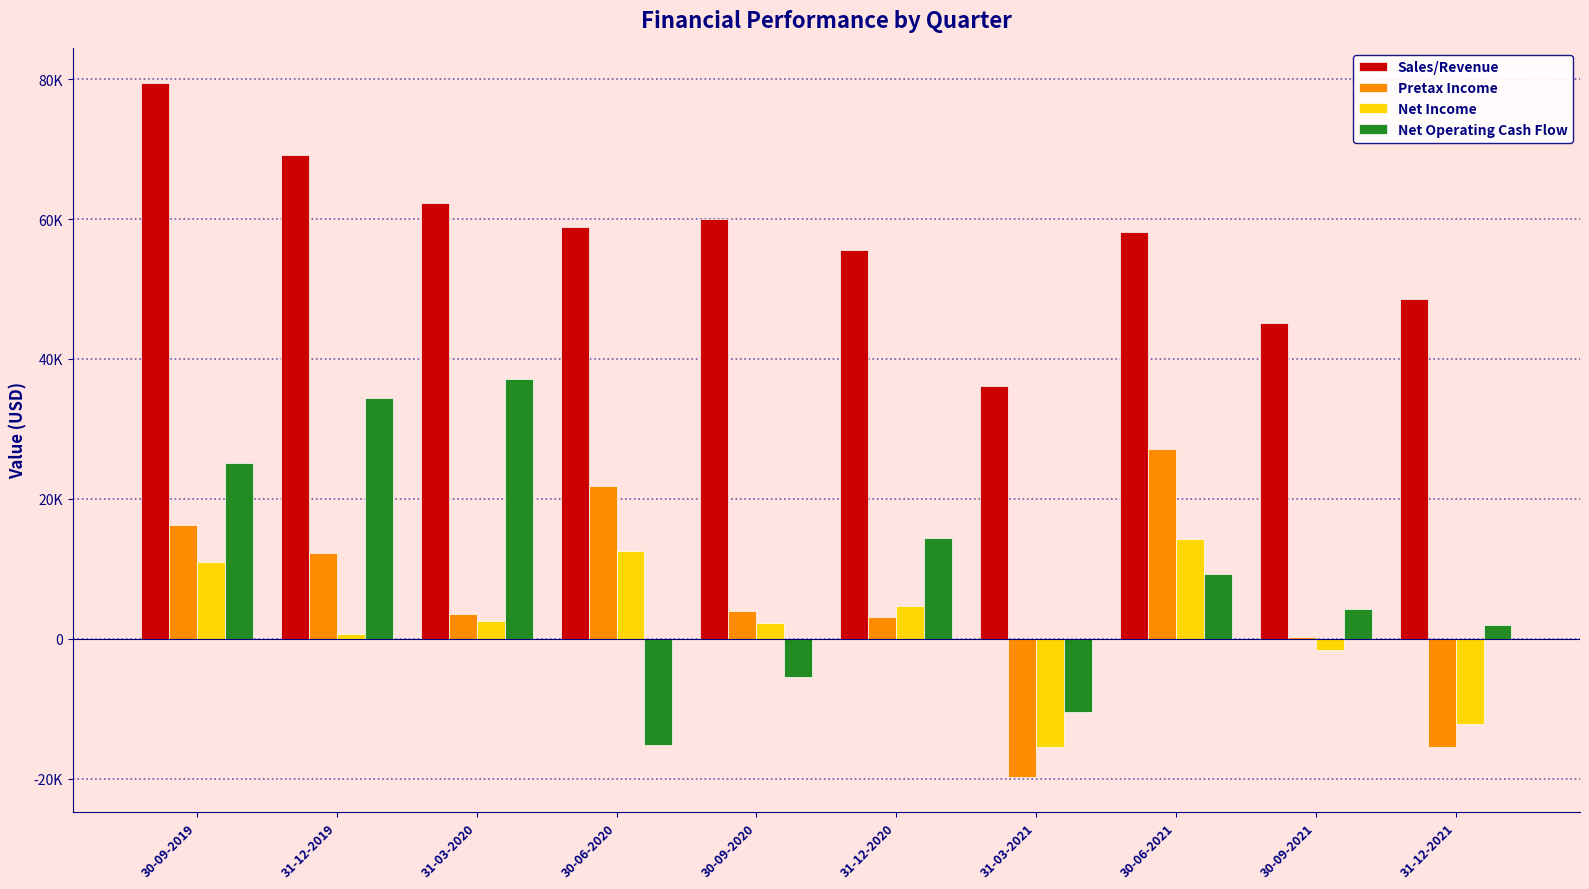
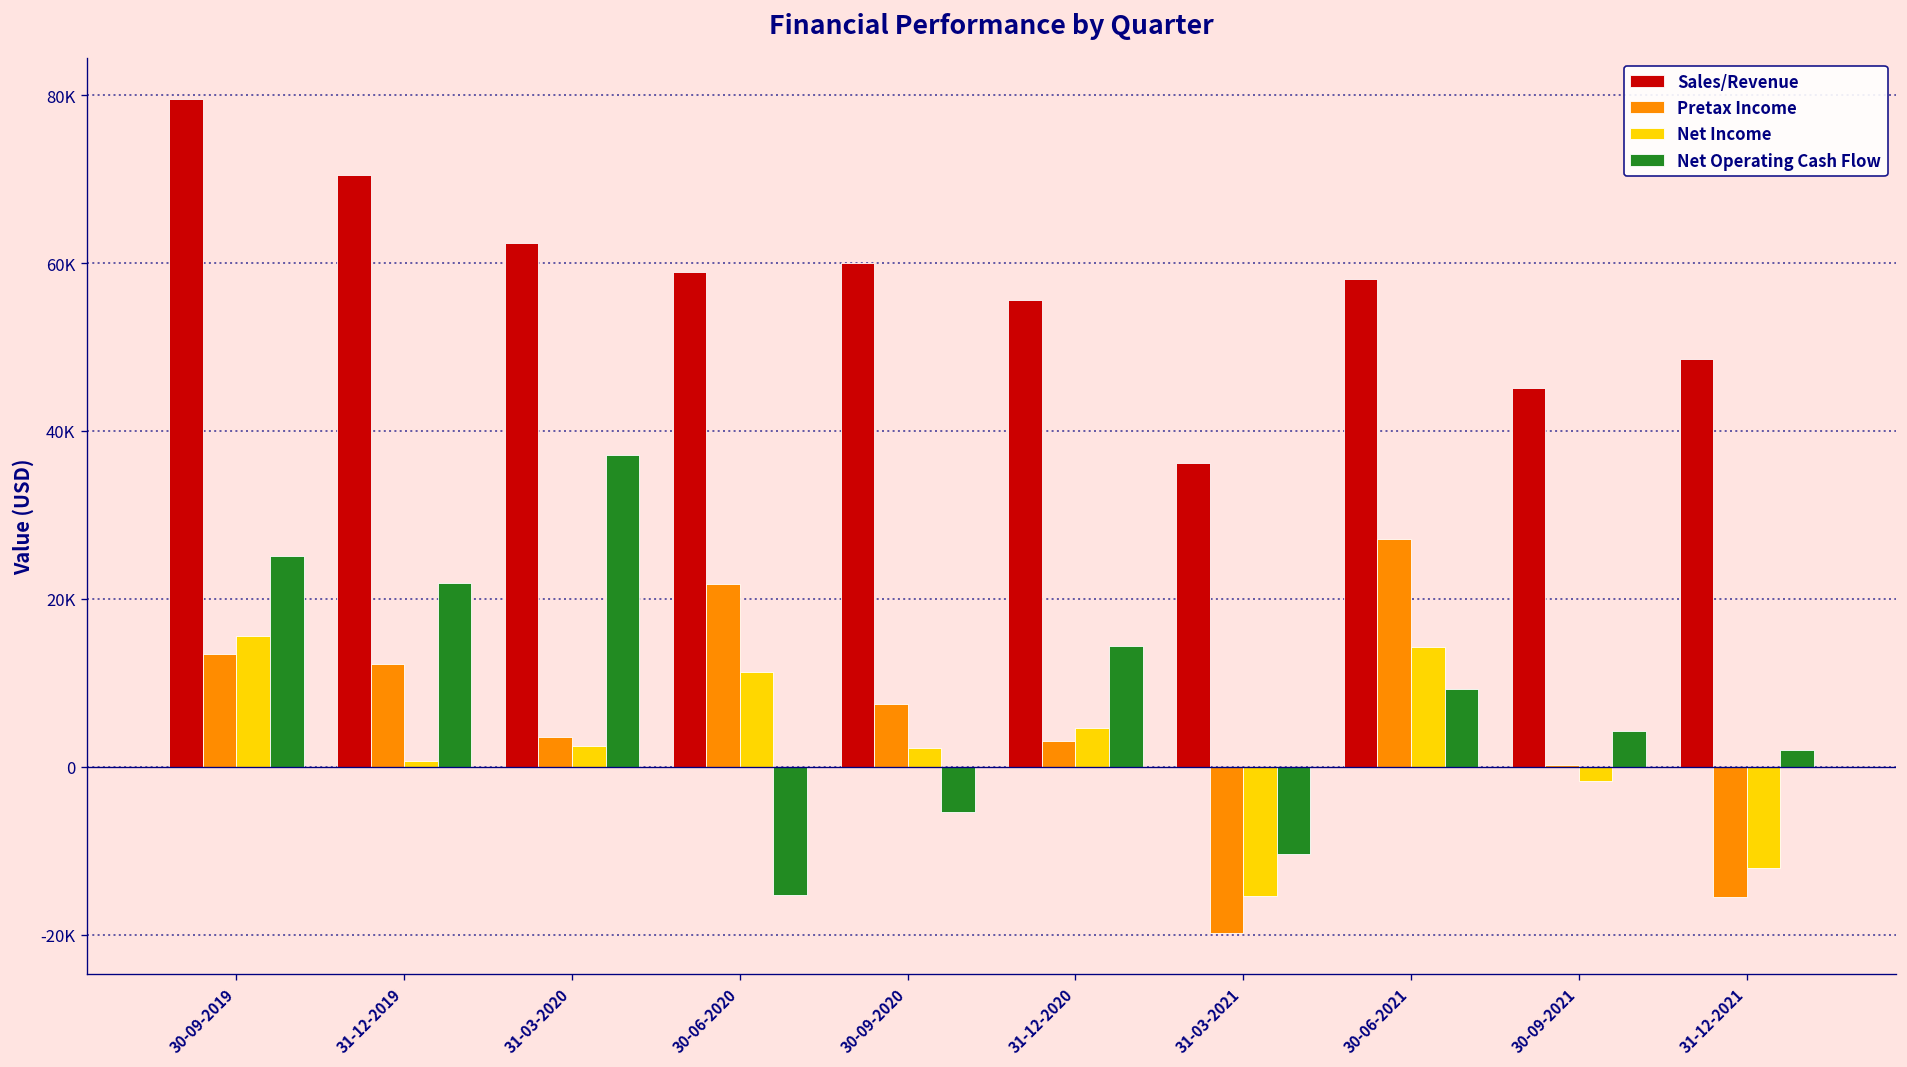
Pretax Income, 30-09-2019: 16000 -> 13000
Net Income, 30-09-2019: 11000 -> 16000
Sales/Revenue, 31-12-2019: 69000 -> 71000
Net Operating Cash Flow, 31-12-2019: 34000 -> 22000
Net Income, 30-06-2020: 13000 -> 11000
Pretax Income, 30-09-2020: 4000 -> 7000
